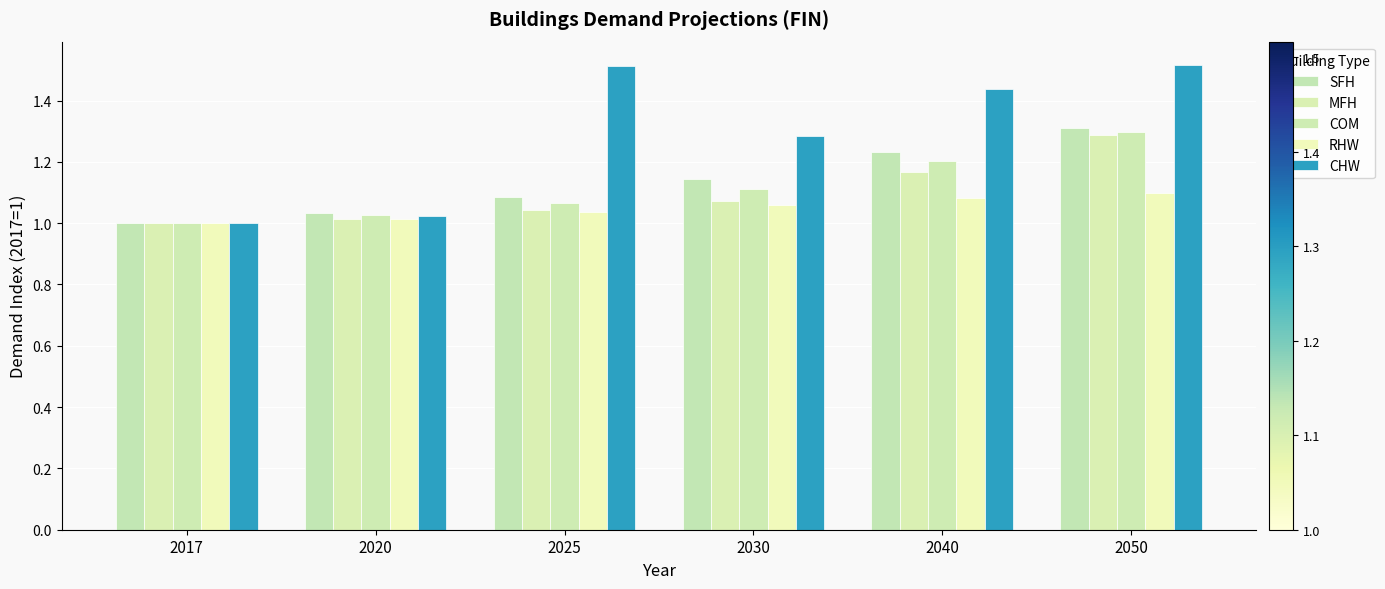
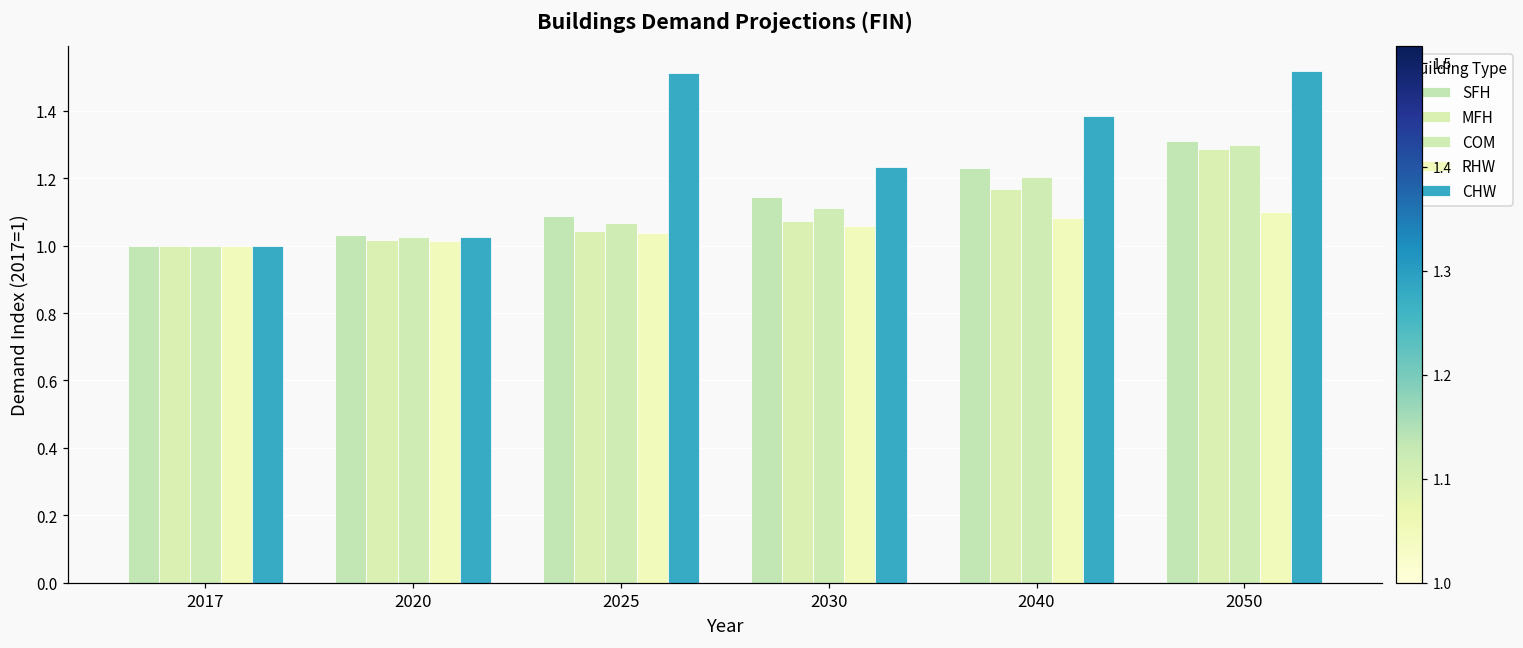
CHW, 2030: 1.28 -> 1.23
CHW, 2040: 1.44 -> 1.38
